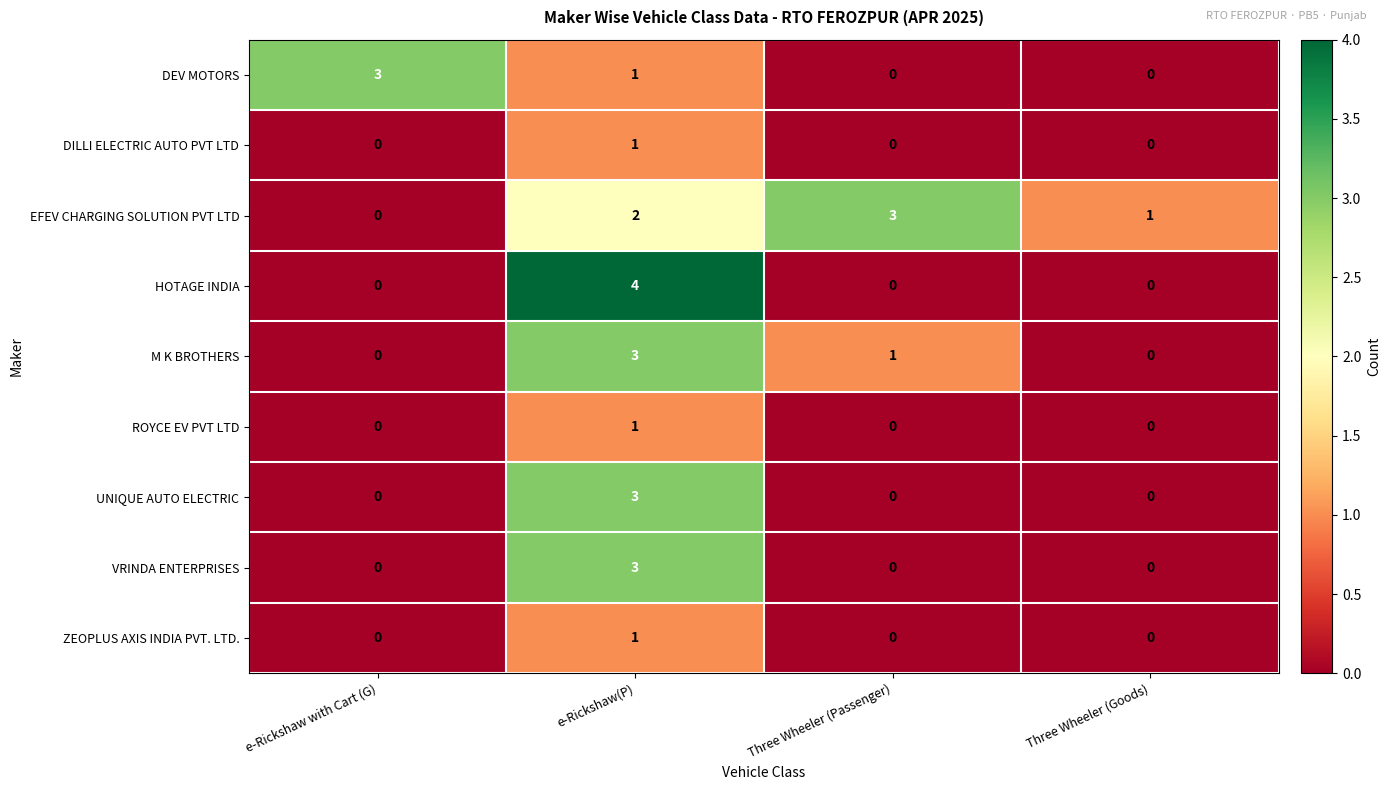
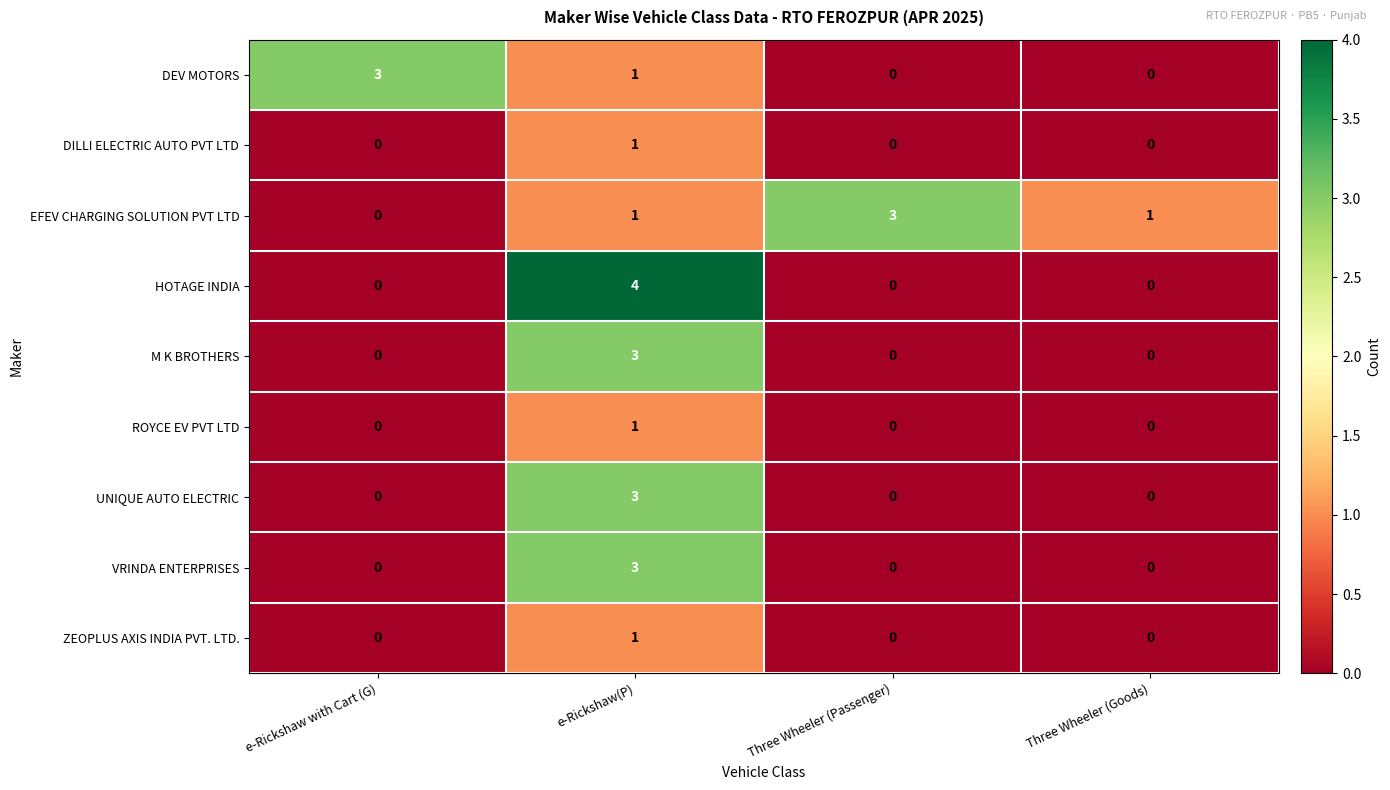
EFEV CHARGING SOLUTION PVT LTD, e-Rickshaw(P): 2 -> 1
M K BROTHERS, Three Wheeler (Passenger): 1 -> 0
